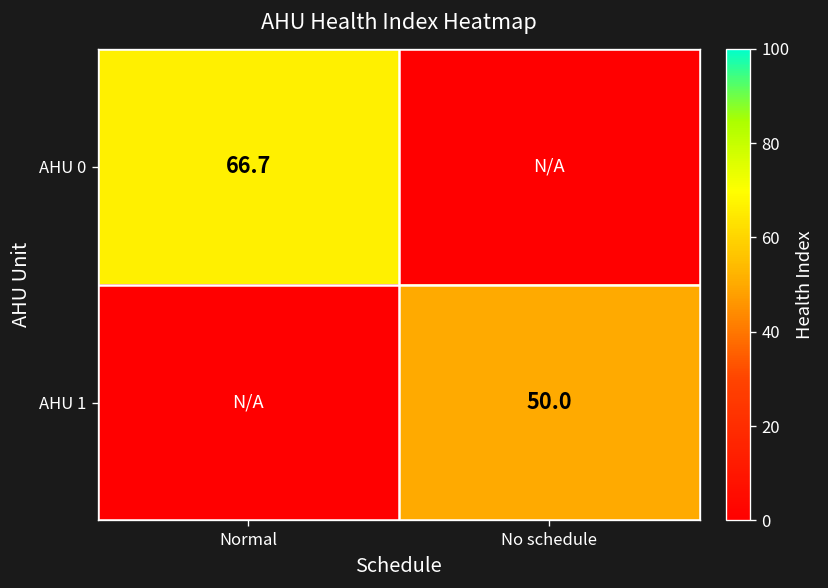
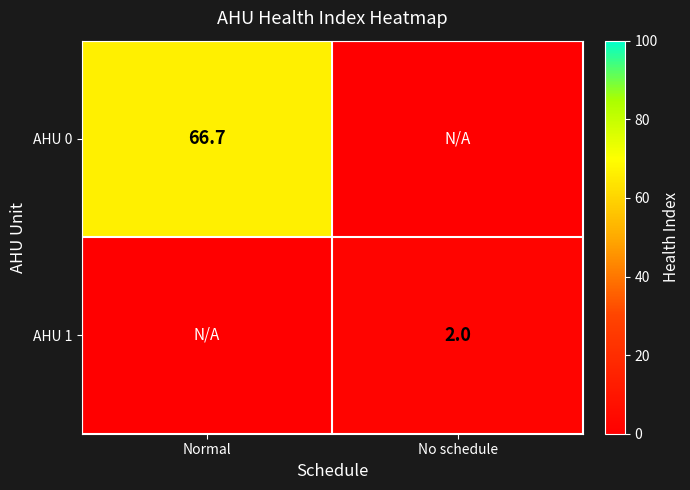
AHU 1, No schedule: 50.0 -> 2.0
